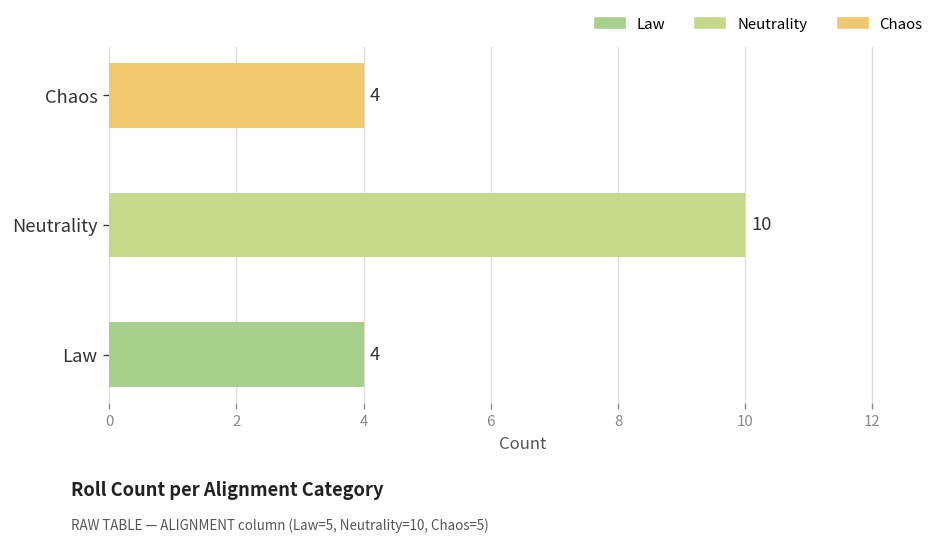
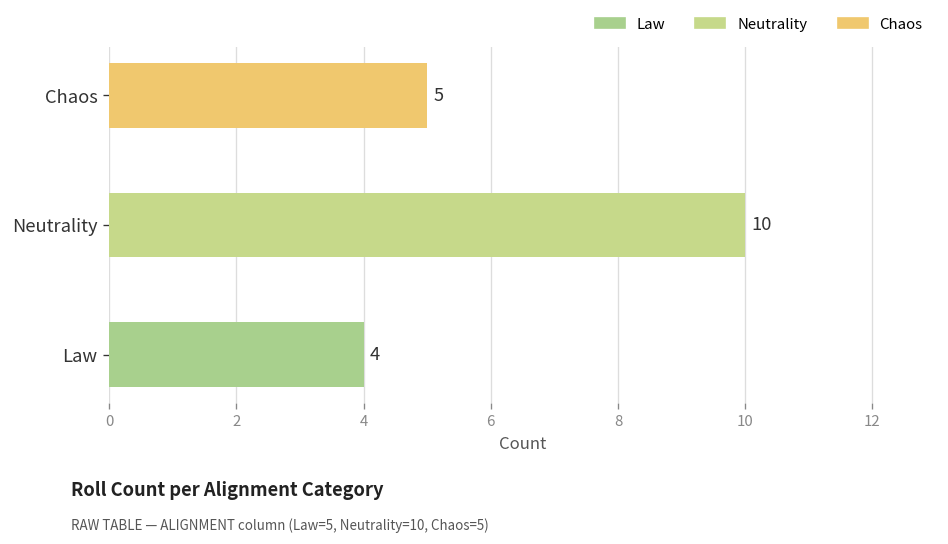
Chaos: 4 -> 5
